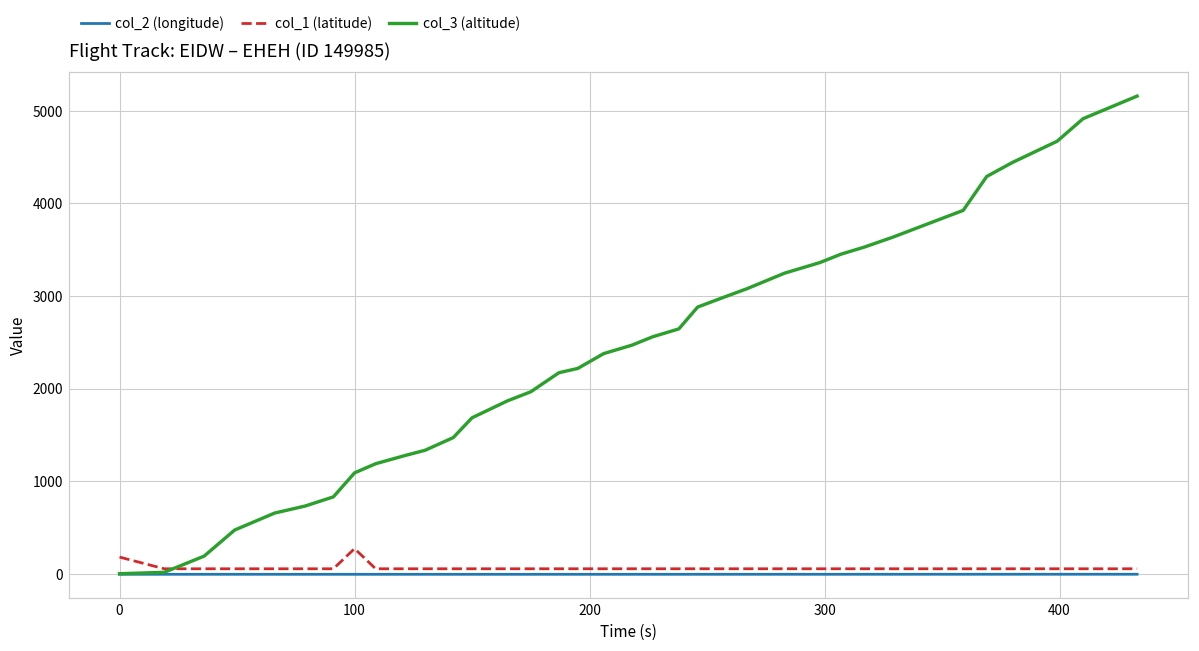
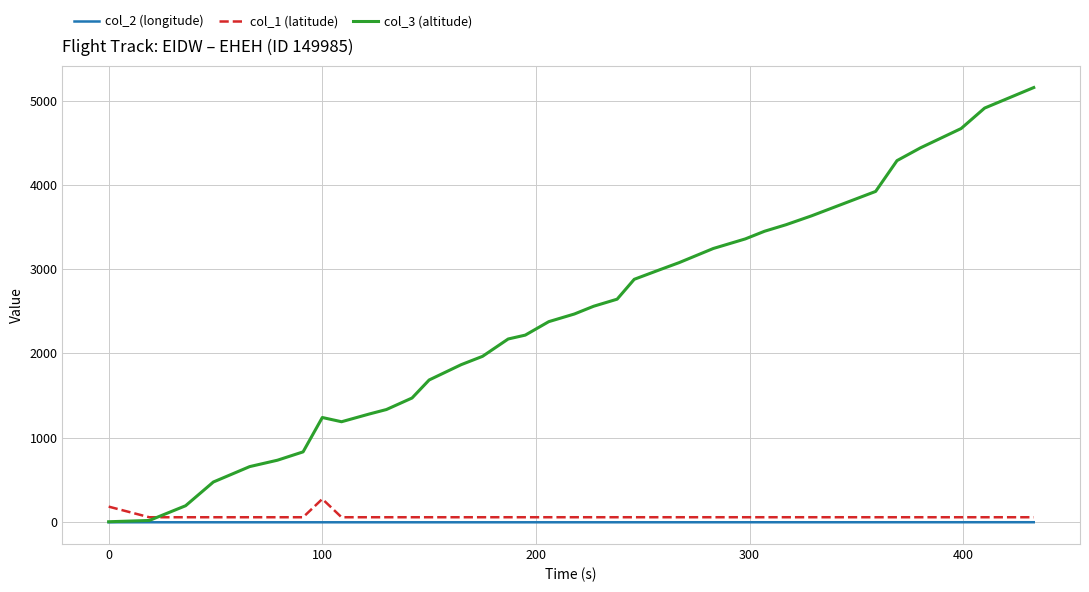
col_3 (altitude), 100: 1100 -> 1200
